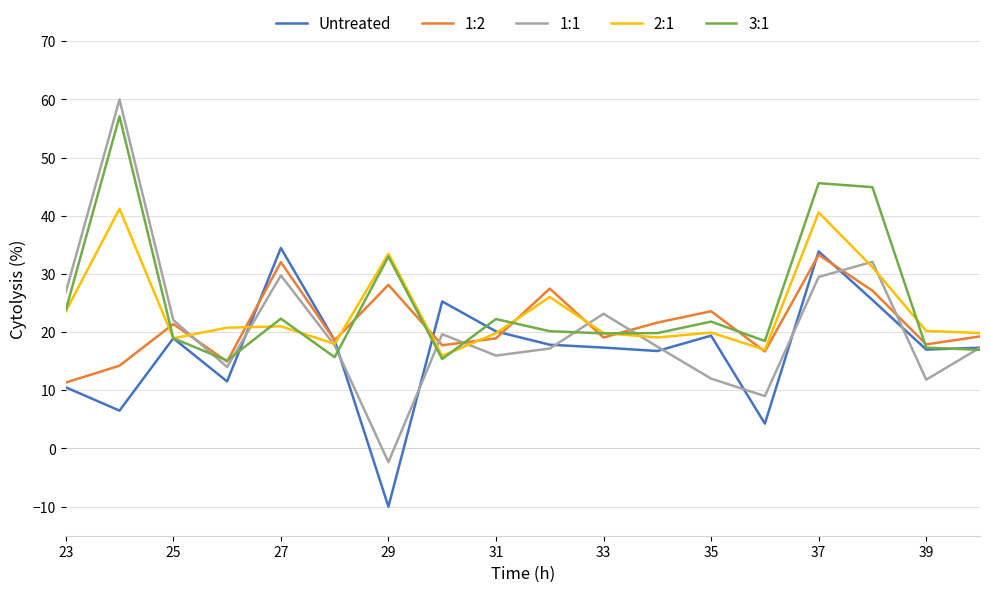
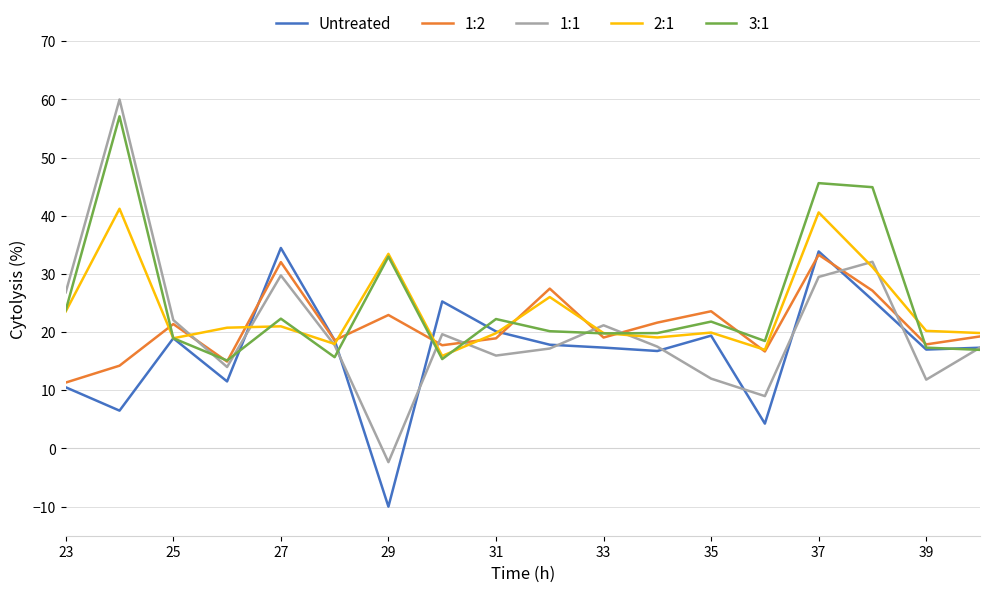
1:2, 29: 28 -> 23
1:1, 33: 23 -> 21
